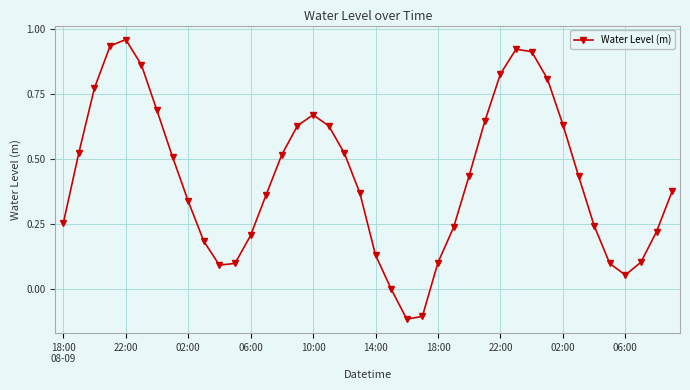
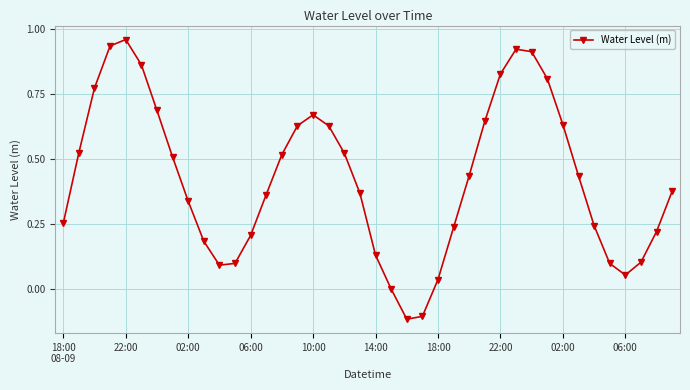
18:00: 0.10 -> 0.04
